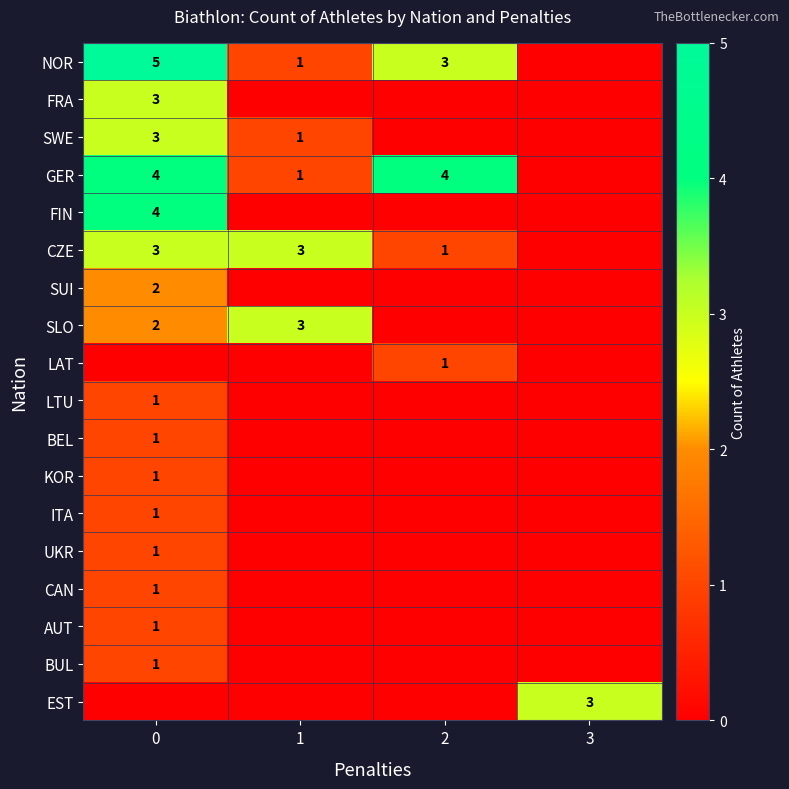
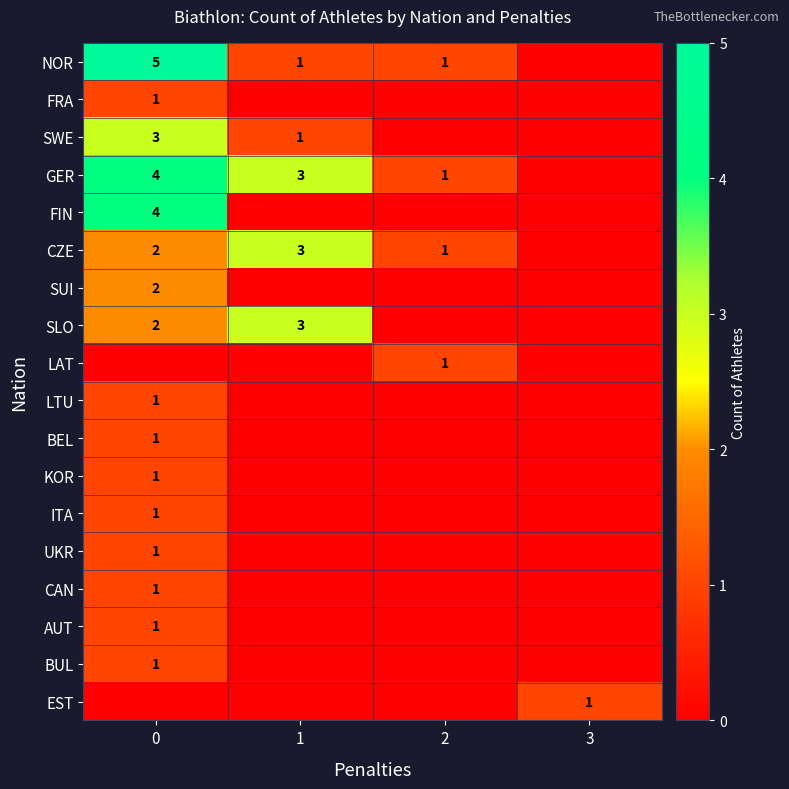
NOR, 2: 3 -> 1
FRA, 0: 3 -> 1
GER, 1: 1 -> 3
GER, 2: 4 -> 1
CZE, 0: 3 -> 2
EST, 3: 3 -> 1
